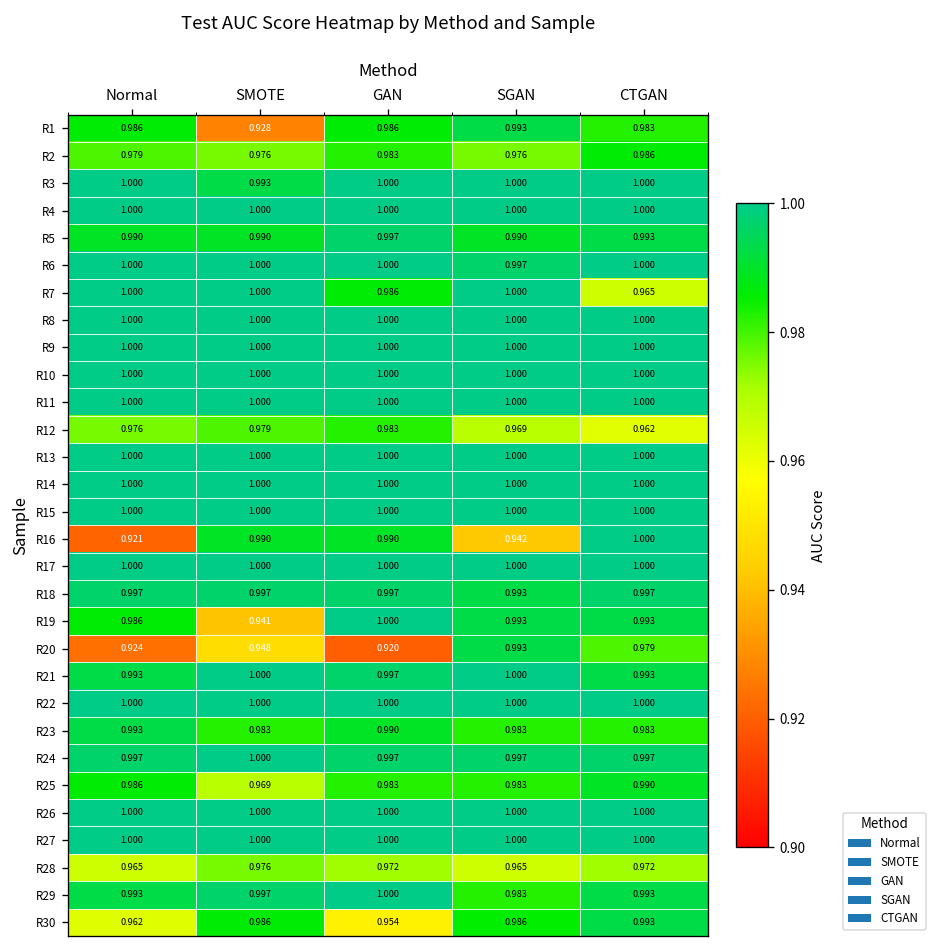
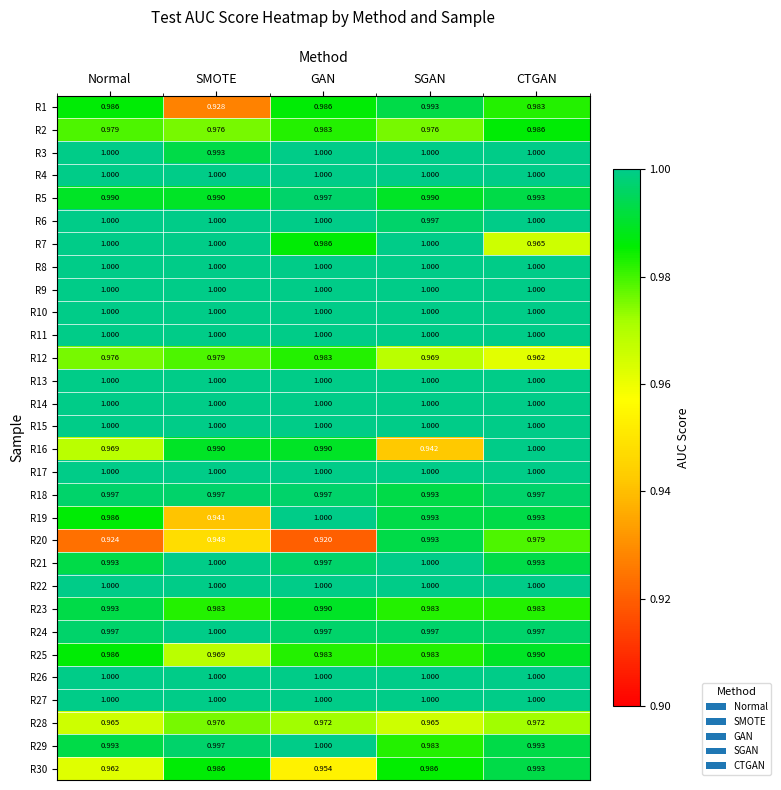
R16, Normal: 0.921 -> 0.969
